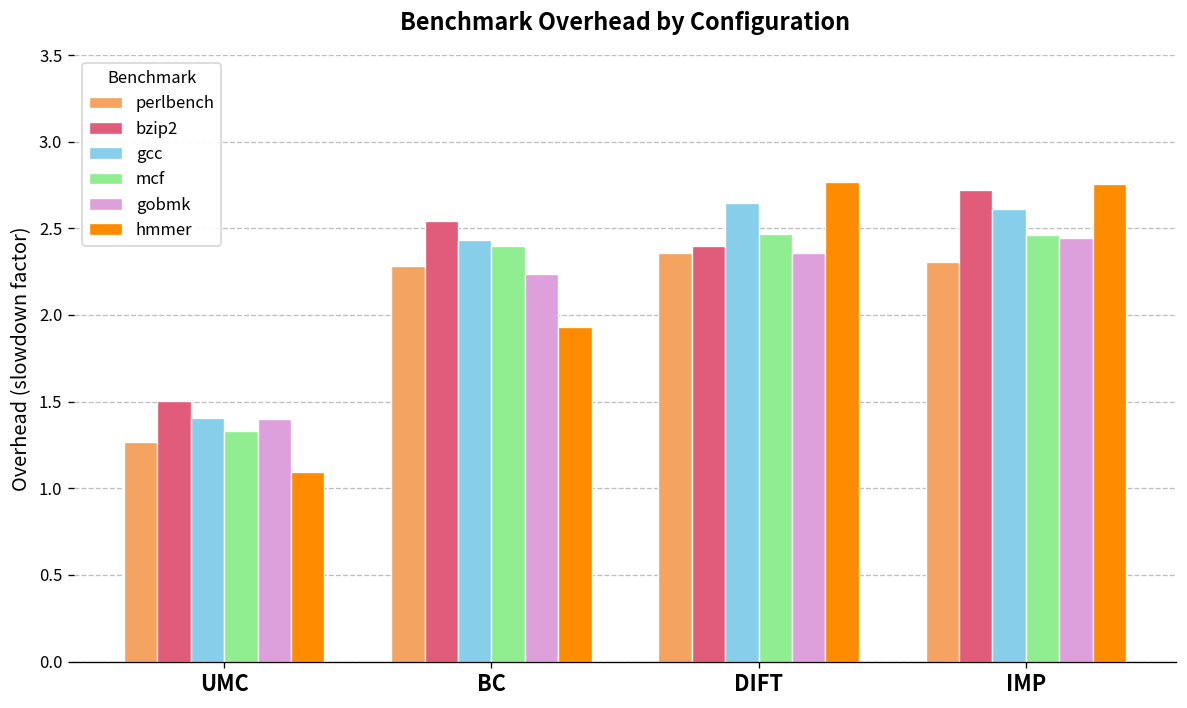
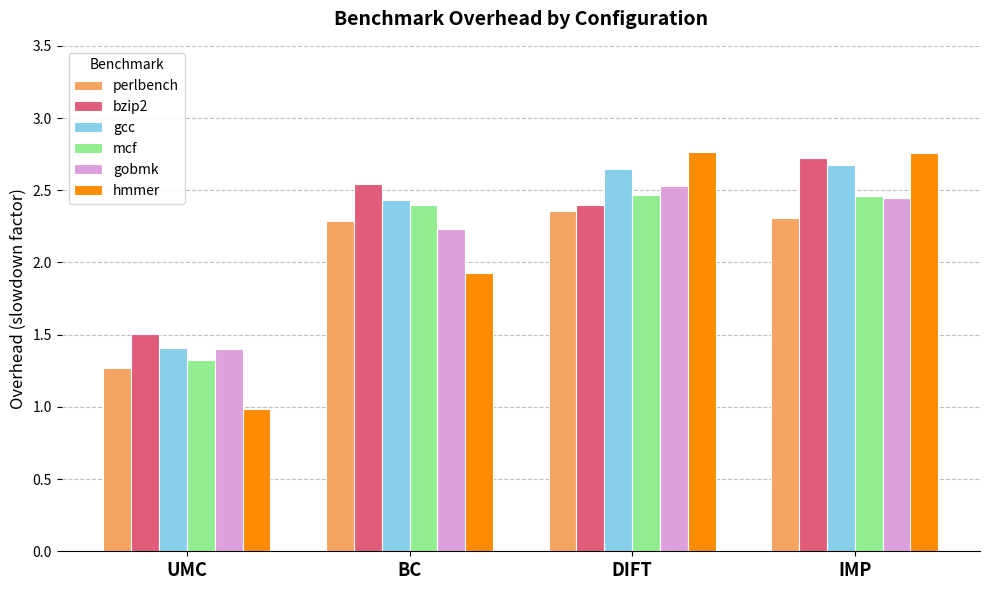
hmmer, UMC: 1.10 -> 0.99
gobmk, DIFT: 2.36 -> 2.53
gcc, IMP: 2.61 -> 2.67
